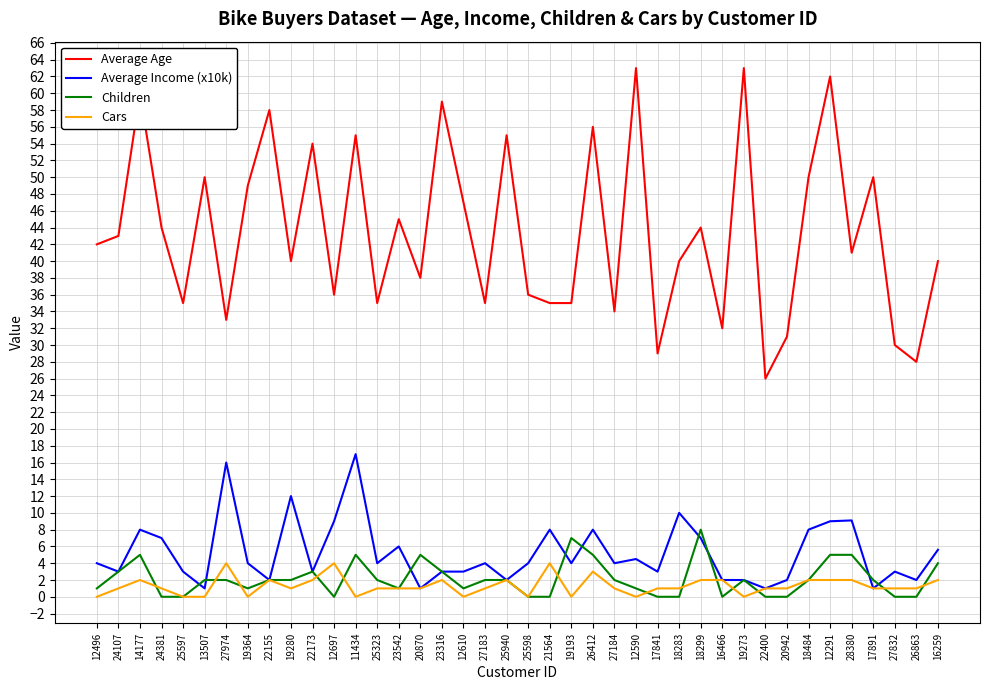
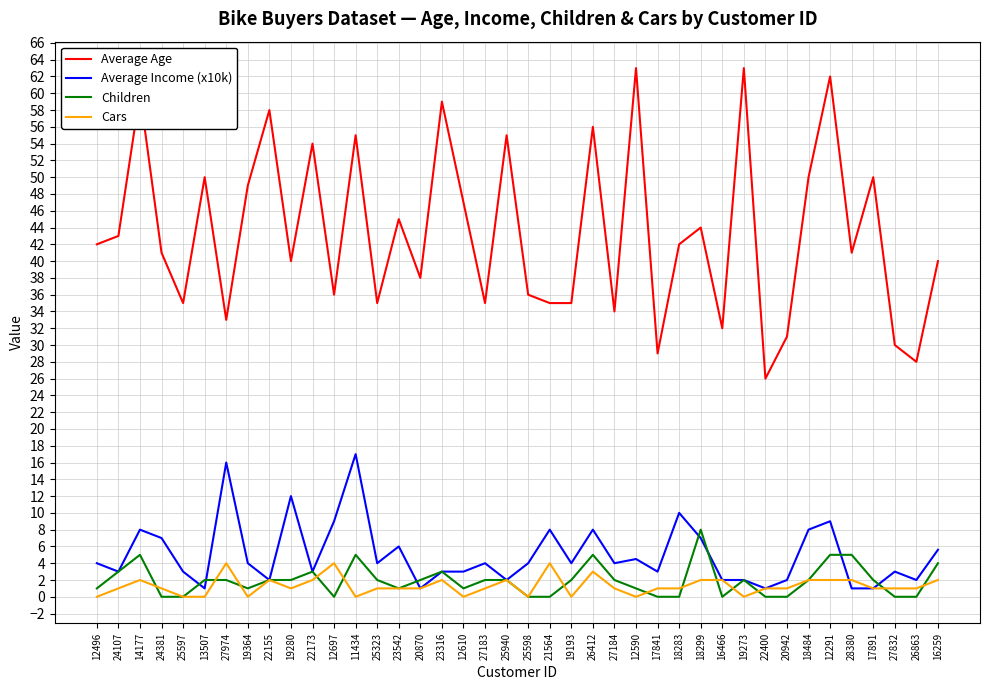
Average Age, 24381: 44 -> 41
Children, 20870: 5 -> 2
Children, 19193: 7 -> 2
Average Age, 18283: 40 -> 42
Average Income (x10k), 28380: 9 -> 1
